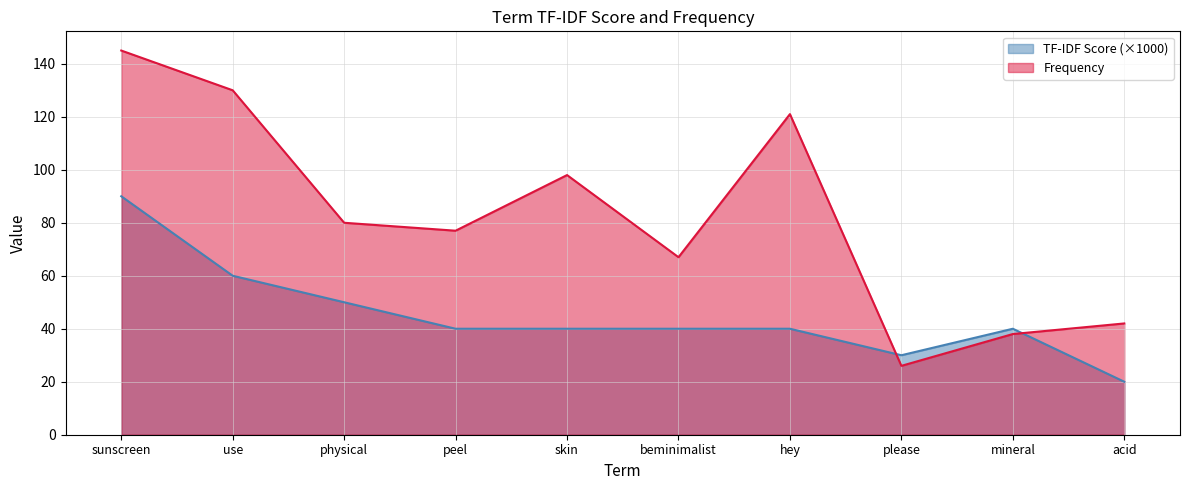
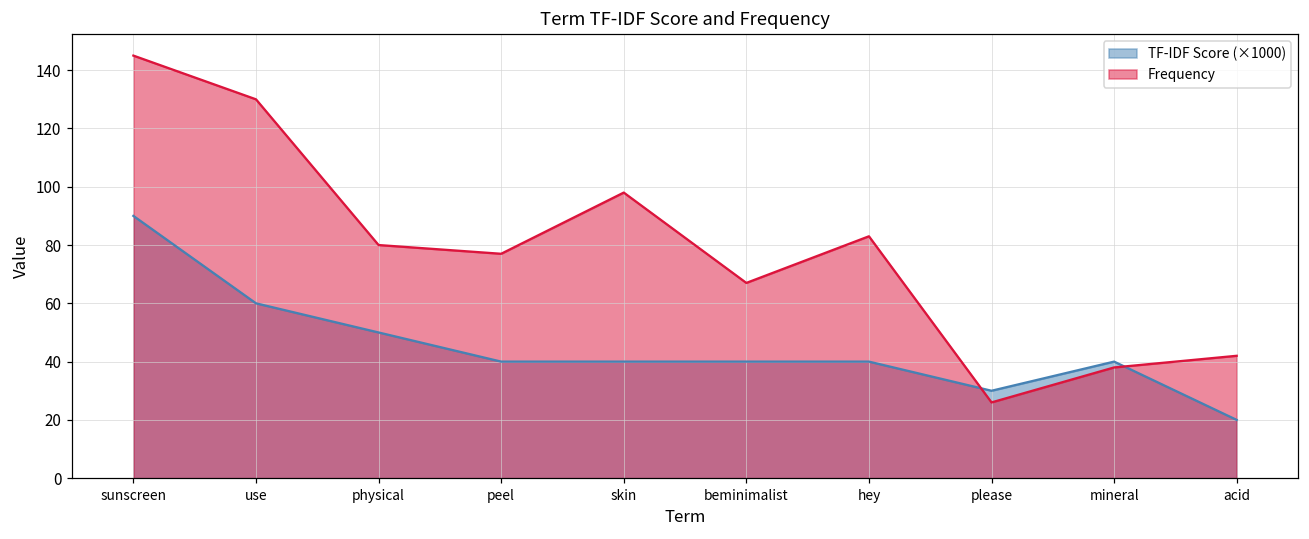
Frequency, hey: 121 -> 83
